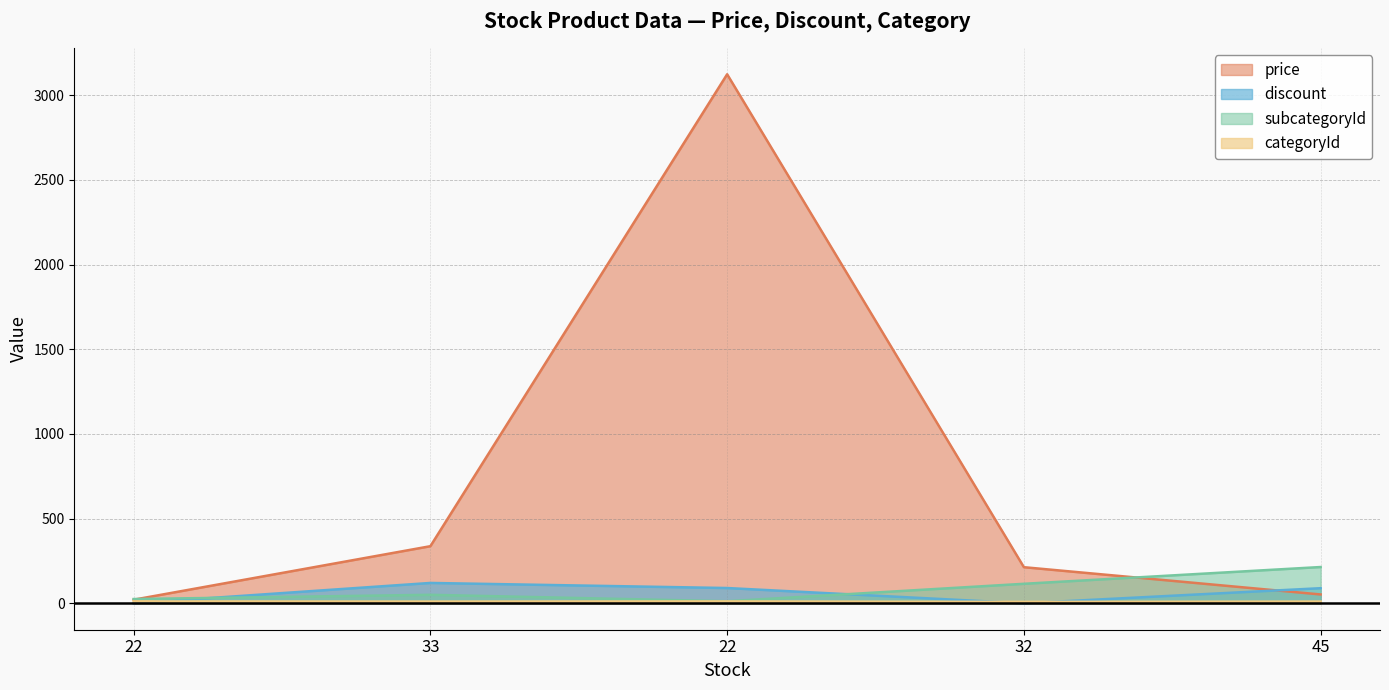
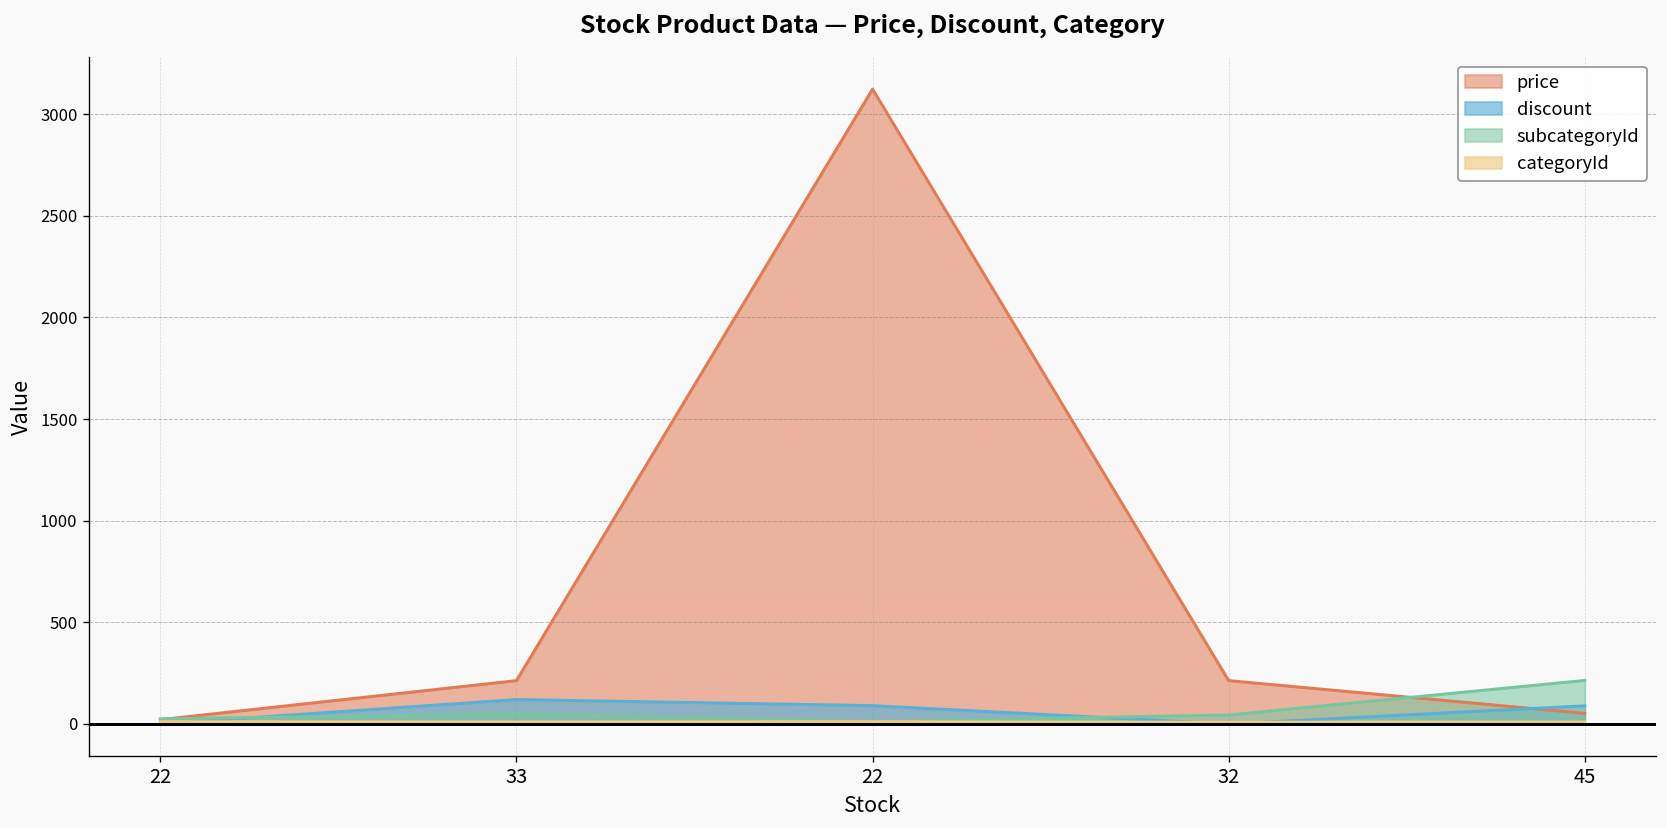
price, 33: 340 -> 210
subcategoryId, 32: 120 -> 40
